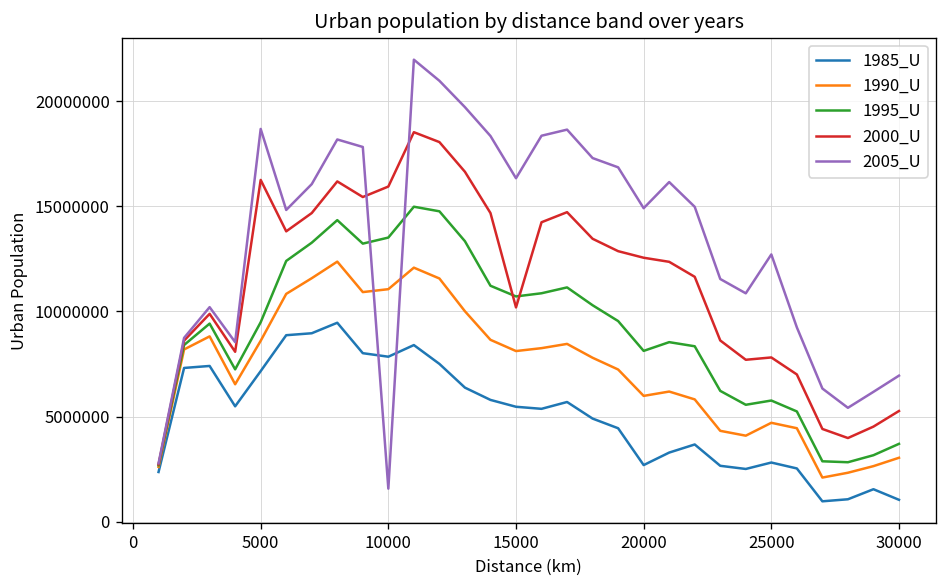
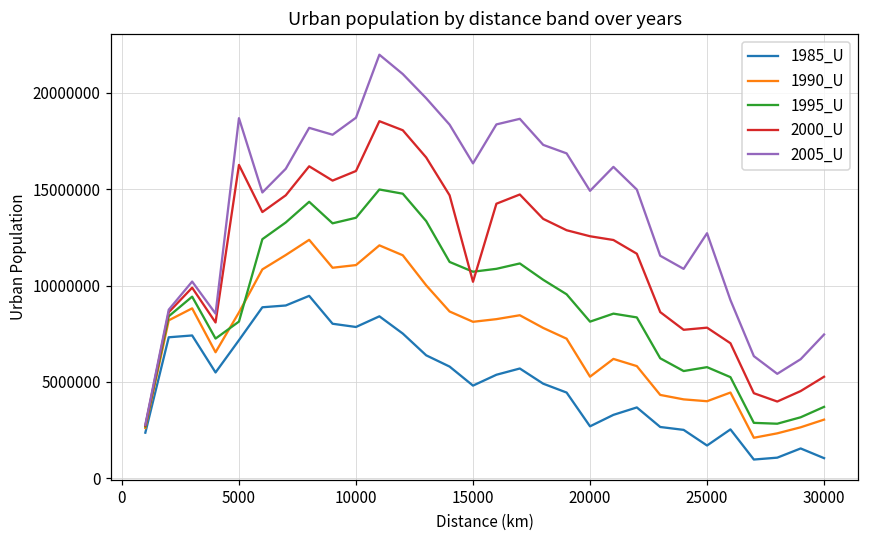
1995_U, 5000: 9500000 -> 8100000
2005_U, 10000: 1600000 -> 18700000
1985_U, 15000: 5500000 -> 4800000
1990_U, 20000: 6000000 -> 5300000
1985_U, 25000: 2800000 -> 1700000
1990_U, 25000: 4700000 -> 4000000
2005_U, 30000: 6900000 -> 7500000
